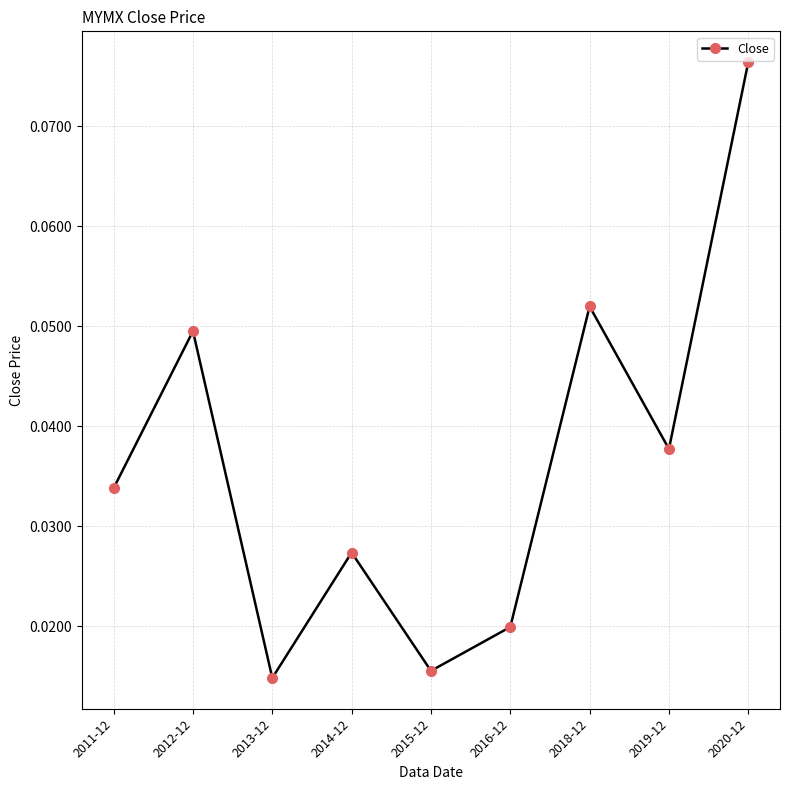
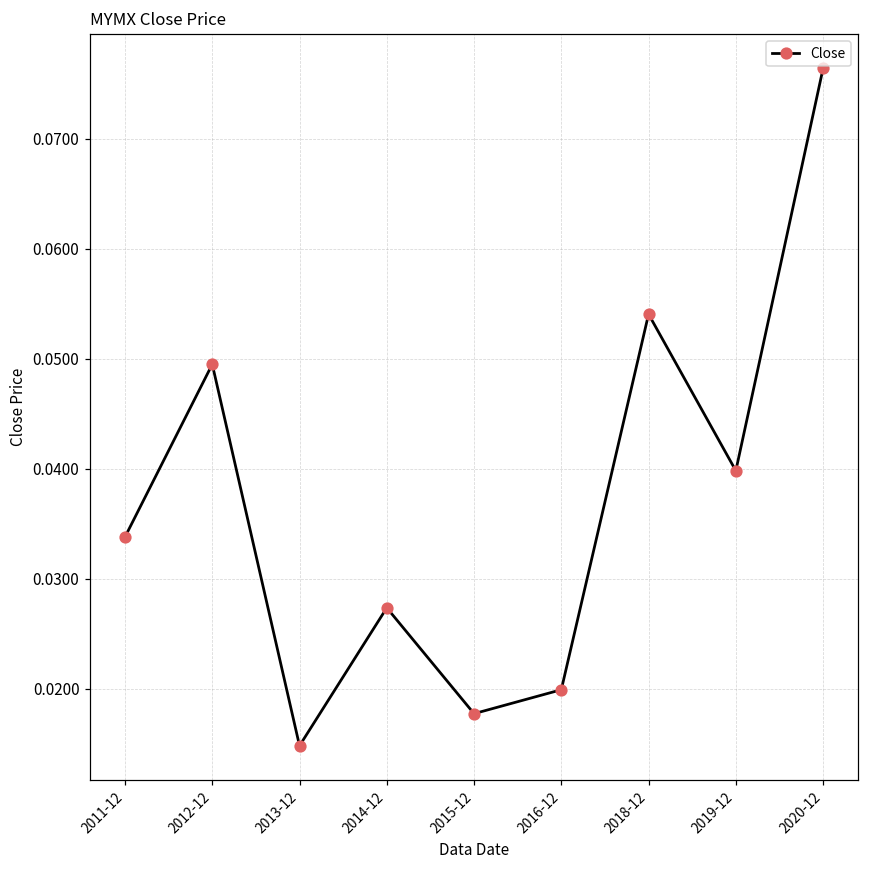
2015-12: 0.016 -> 0.018
2018-12: 0.052 -> 0.054
2019-12: 0.038 -> 0.040
